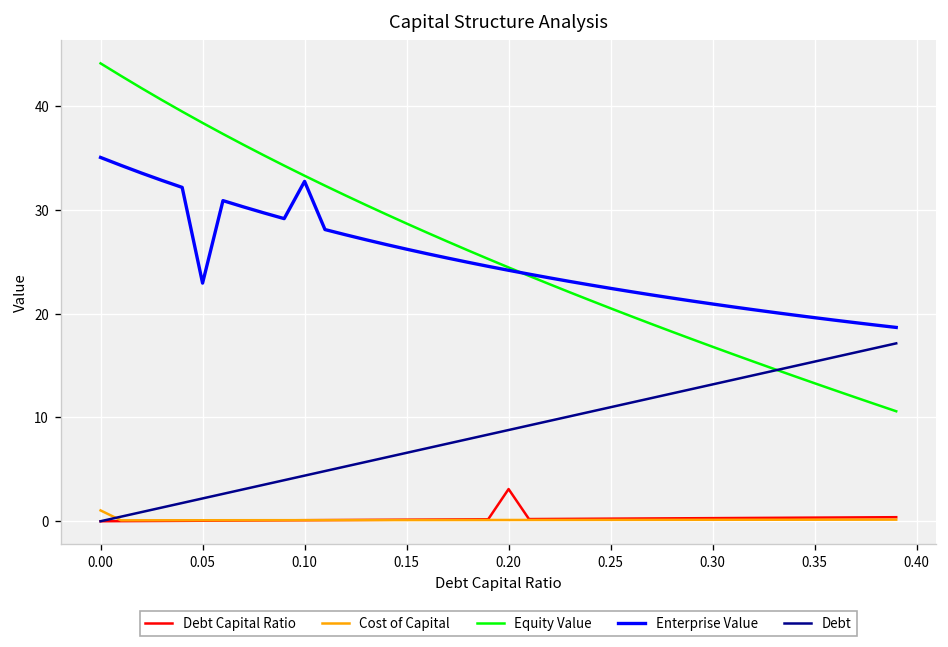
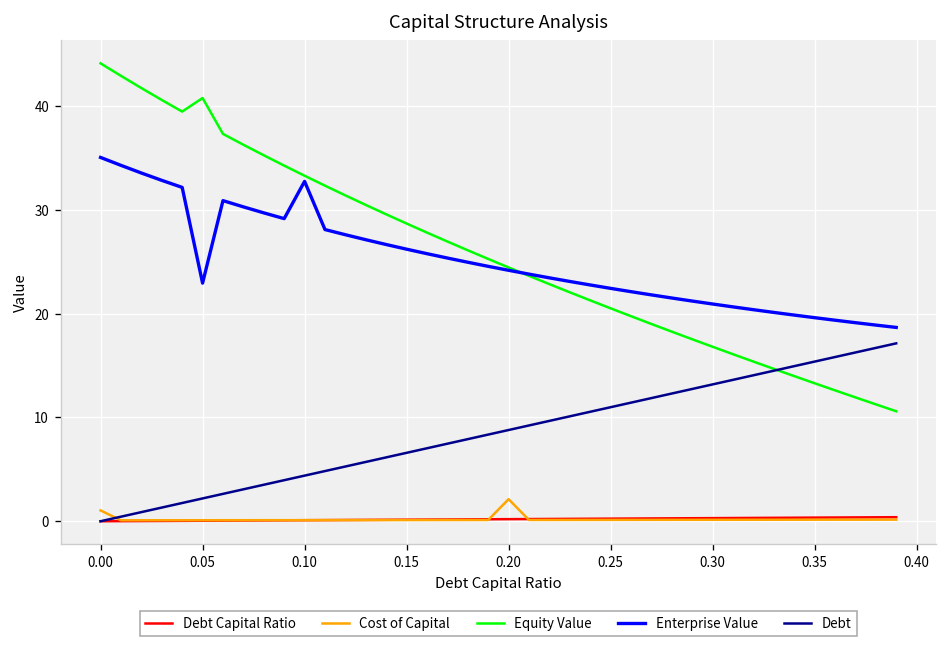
Equity Value, 0.05: 38 -> 41
Debt Capital Ratio, 0.20: 3 -> 0
Cost of Capital, 0.20: 0 -> 2
